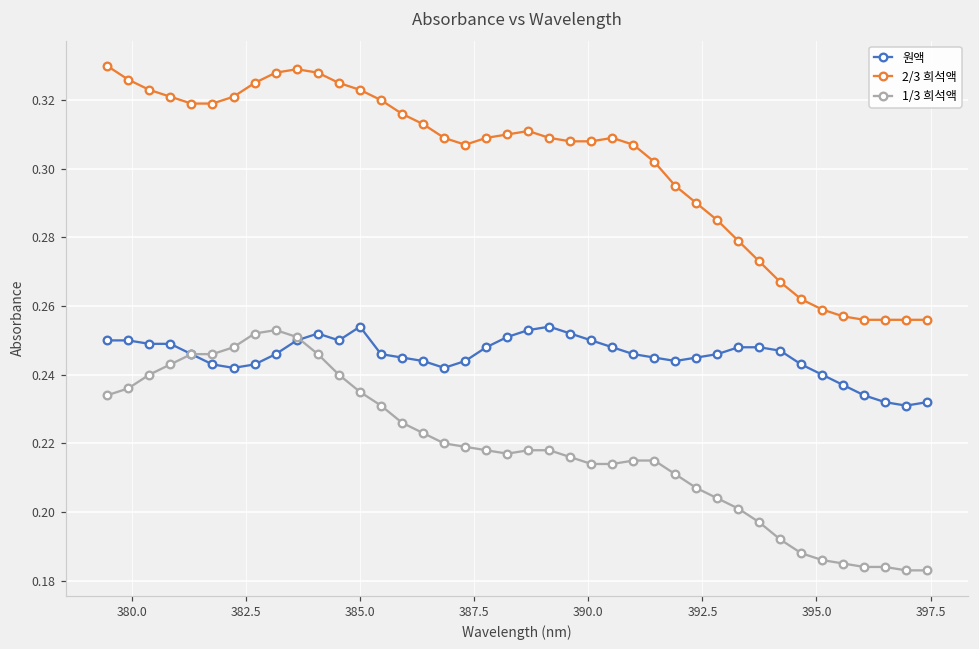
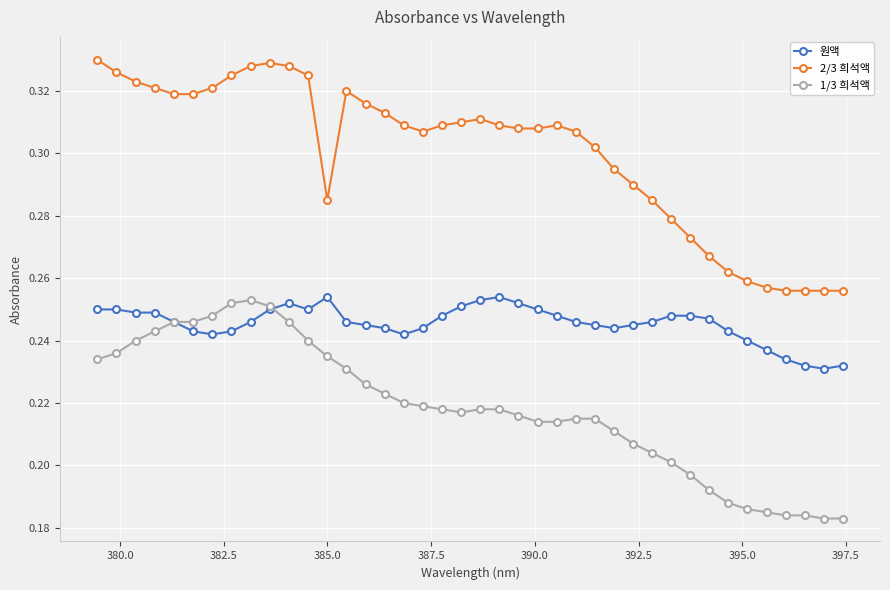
2/3 희석액, 385.0: 0.323 -> 0.285
